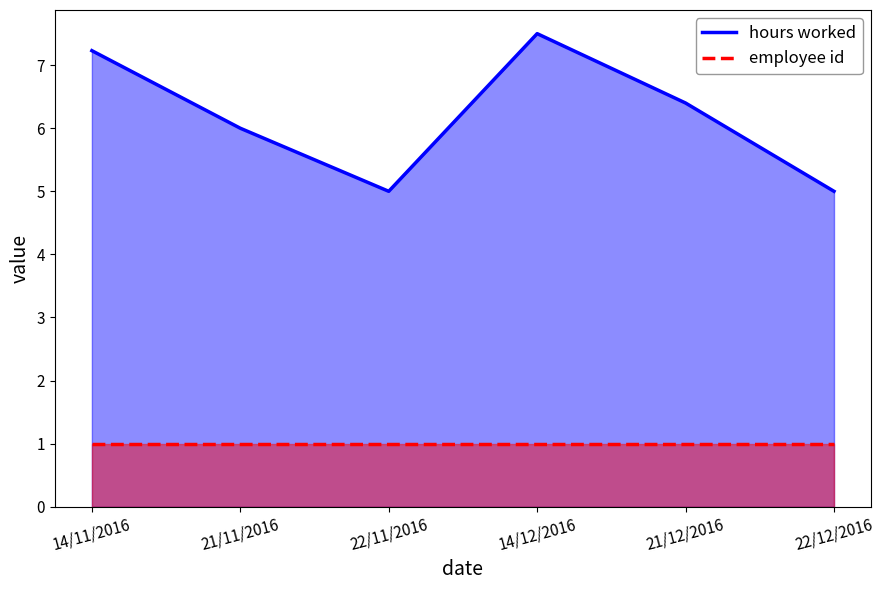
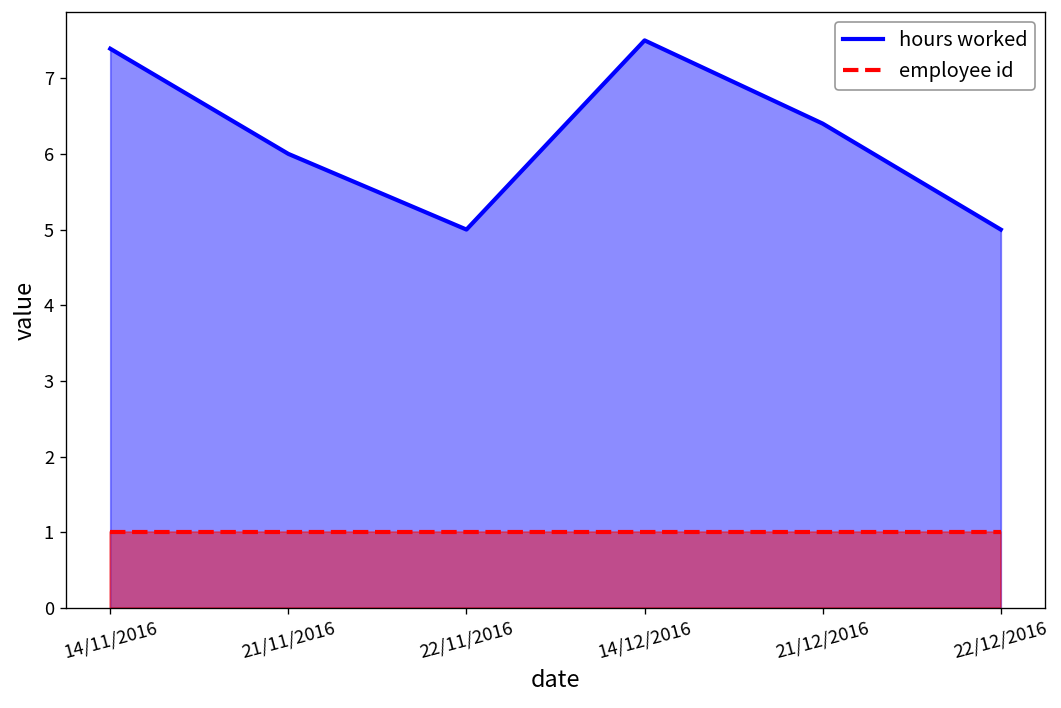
hours worked, 14/11/2016: 7.2 -> 7.4
